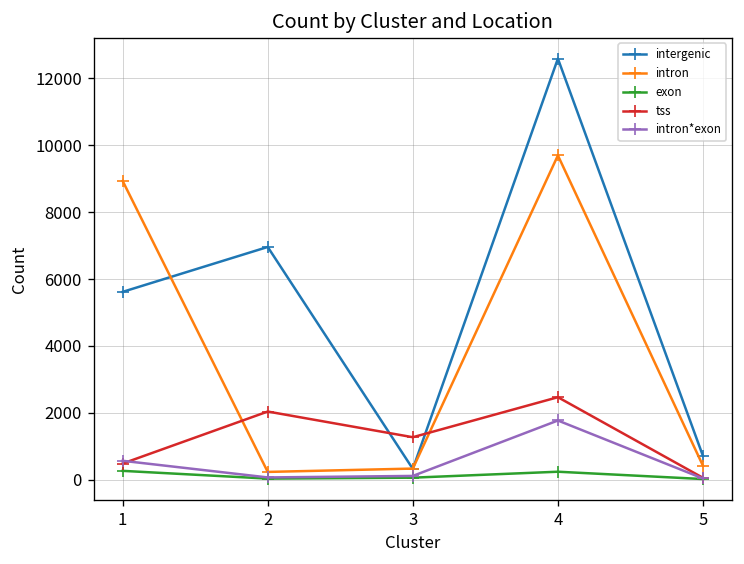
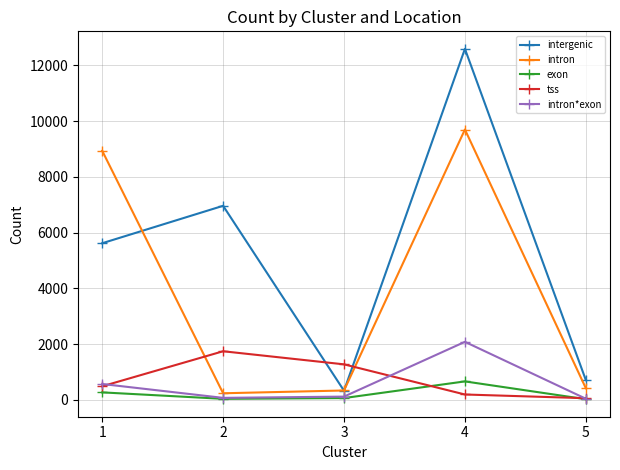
tss, 2: 2000 -> 1700
exon, 4: 200 -> 700
tss, 4: 2500 -> 200
intron*exon, 4: 1800 -> 2100
